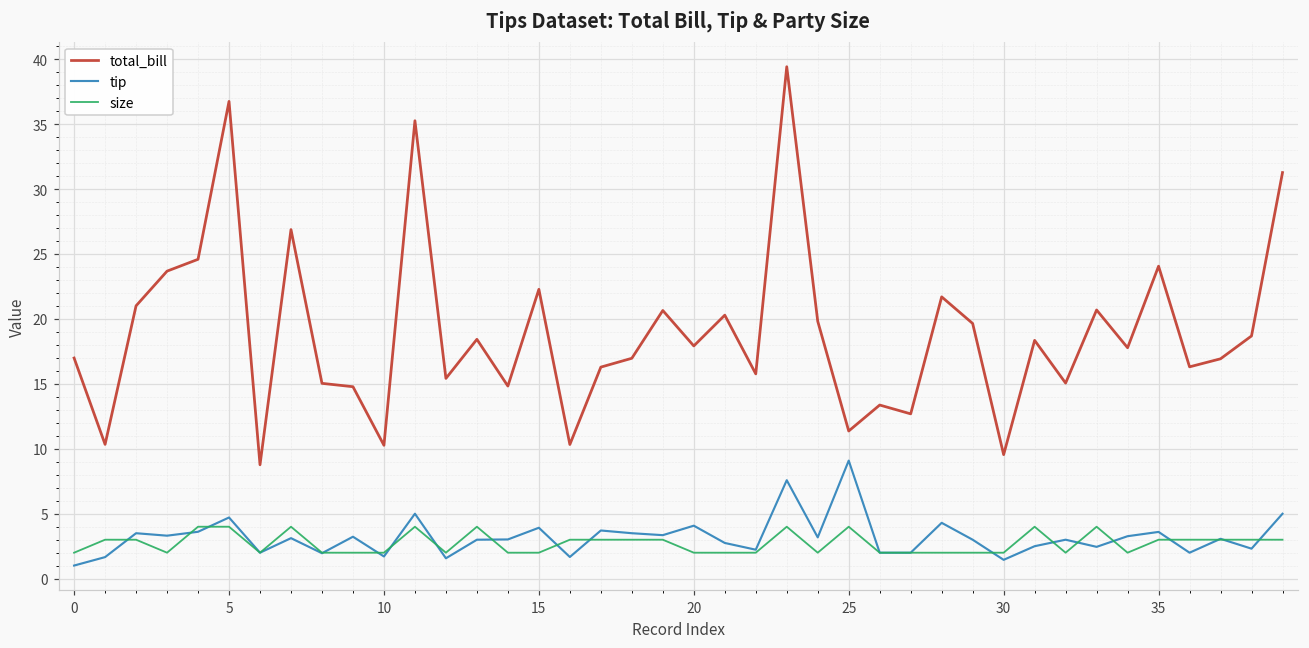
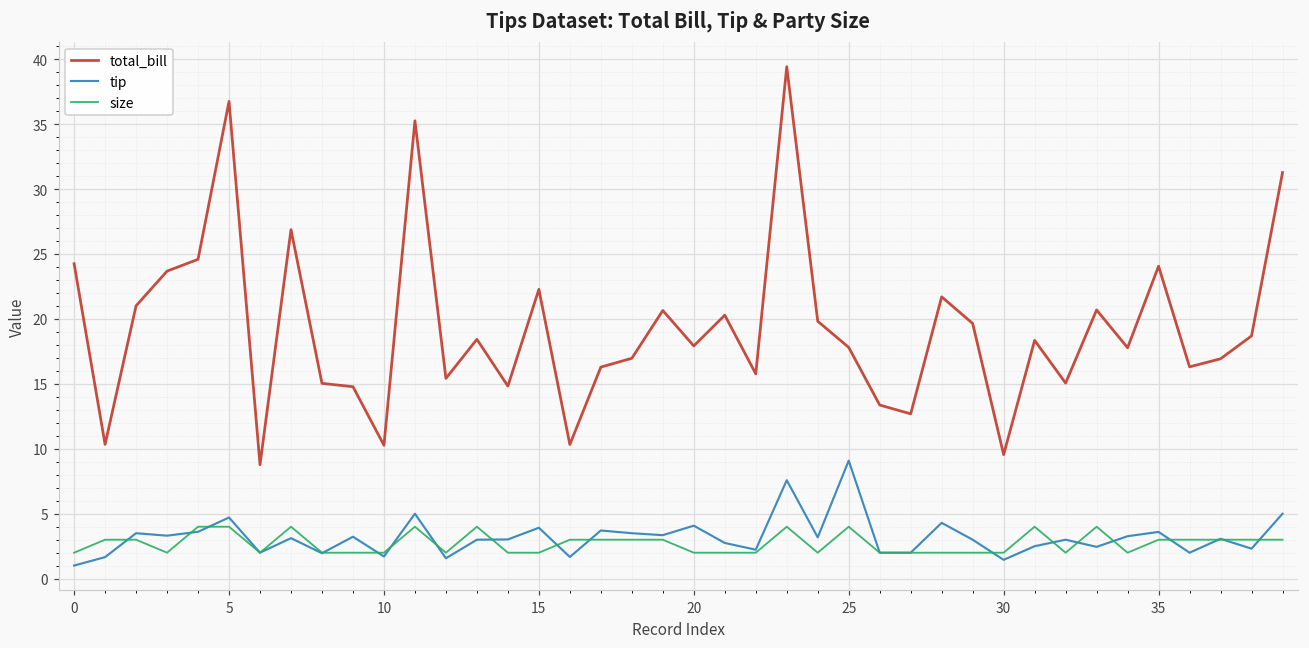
total_bill, 0: 17.0 -> 24.3
total_bill, 25: 11.4 -> 17.8
